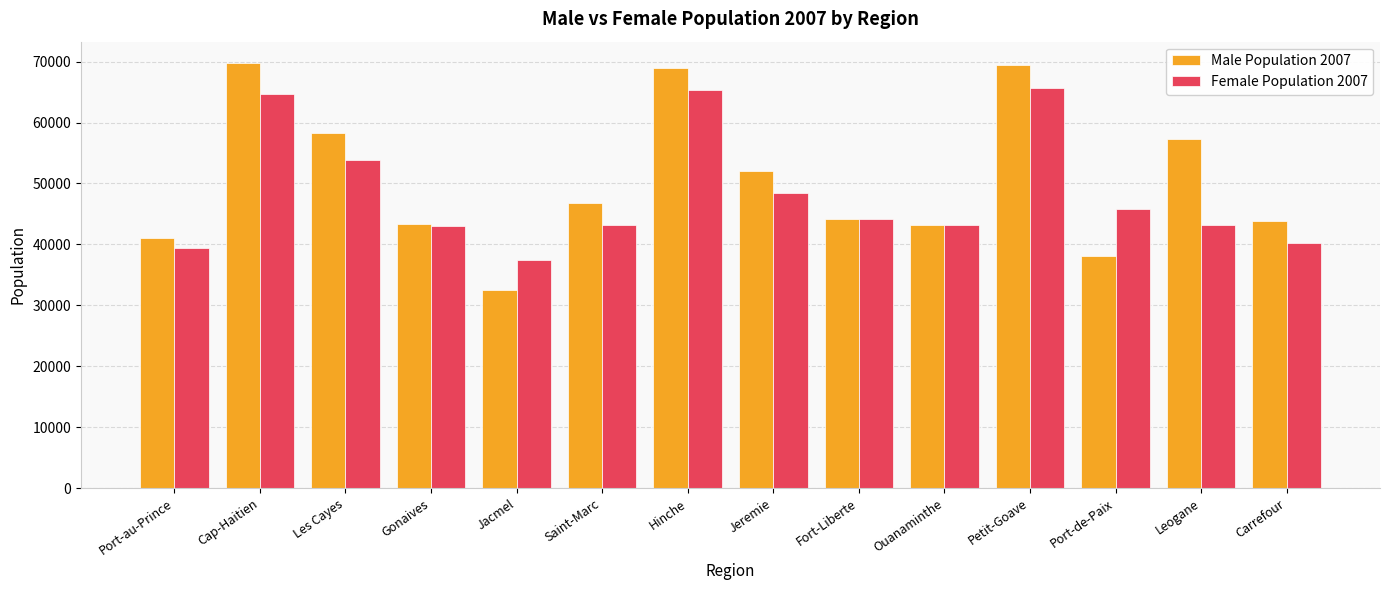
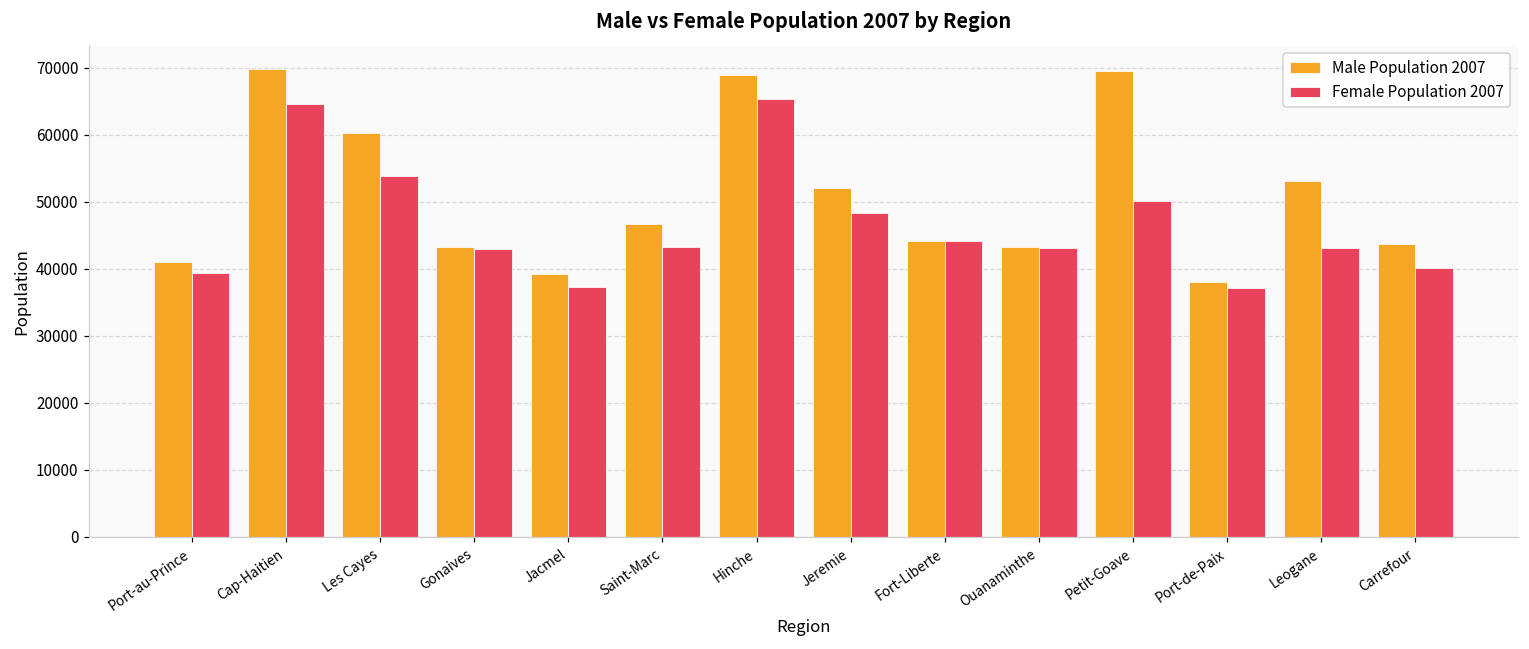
Male Population 2007, Les Cayes: 58000 -> 60000
Male Population 2007, Jacmel: 33000 -> 39000
Female Population 2007, Petit-Goave: 66000 -> 50000
Female Population 2007, Port-de-Paix: 46000 -> 37000
Male Population 2007, Leogane: 57000 -> 53000
